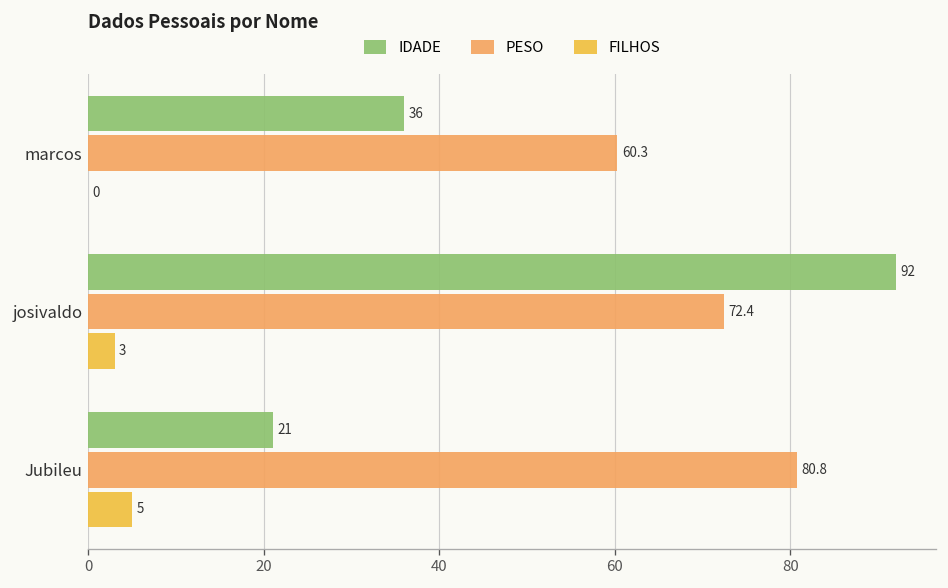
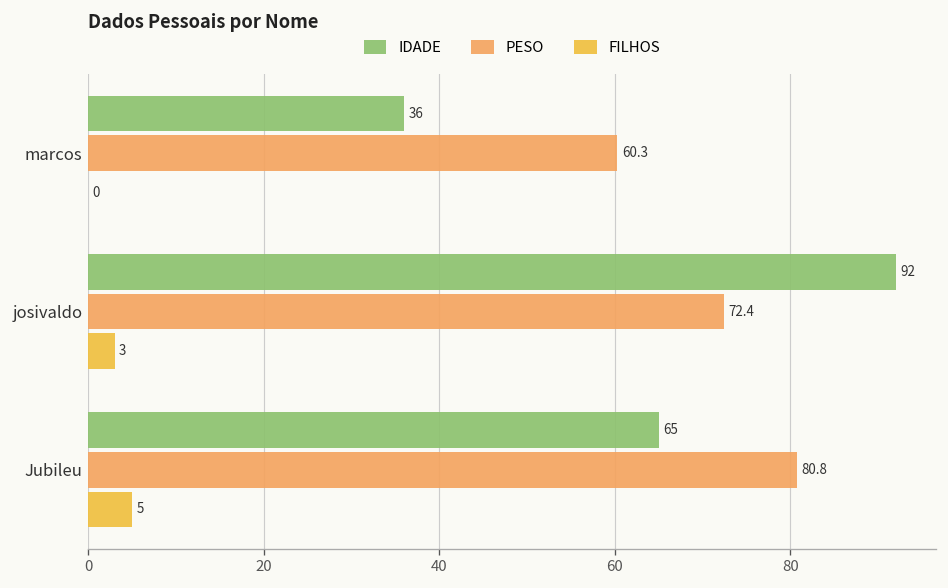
IDADE, Jubileu: 21 -> 65
